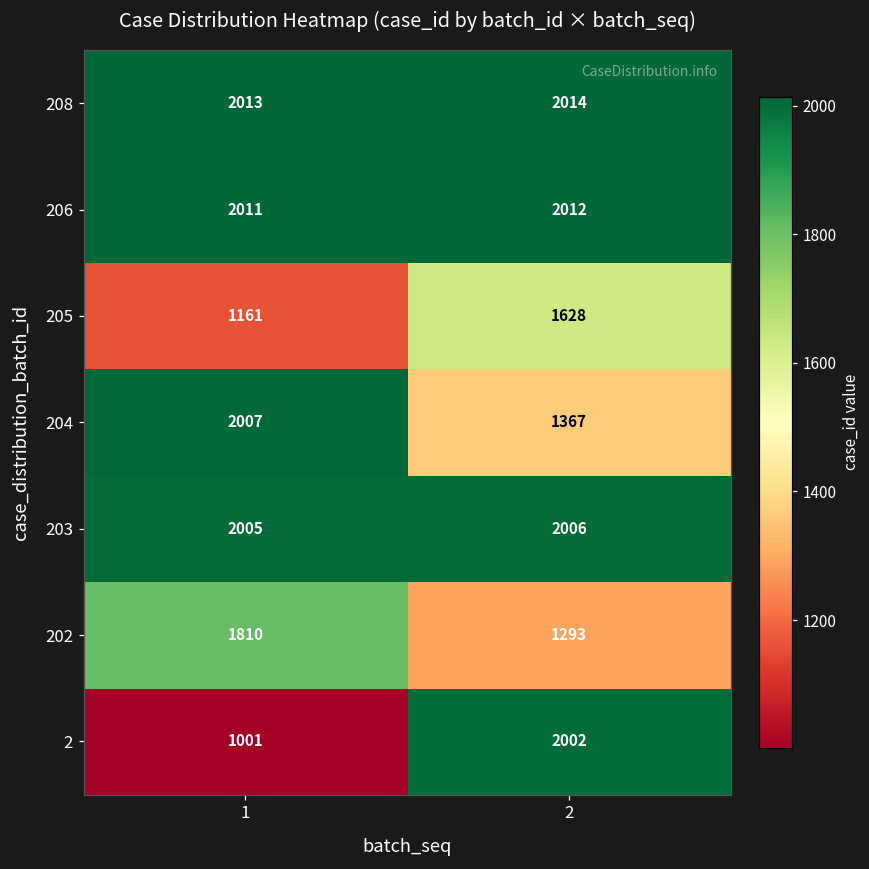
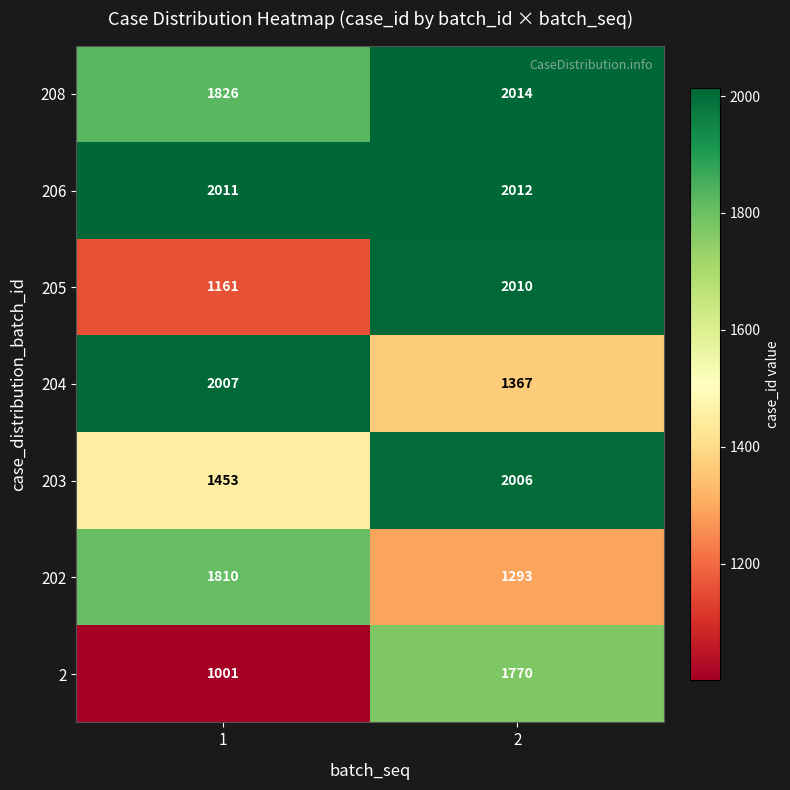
208, 1: 2013 -> 1826
205, 2: 1628 -> 2010
203, 1: 2005 -> 1453
2, 2: 2002 -> 1770
